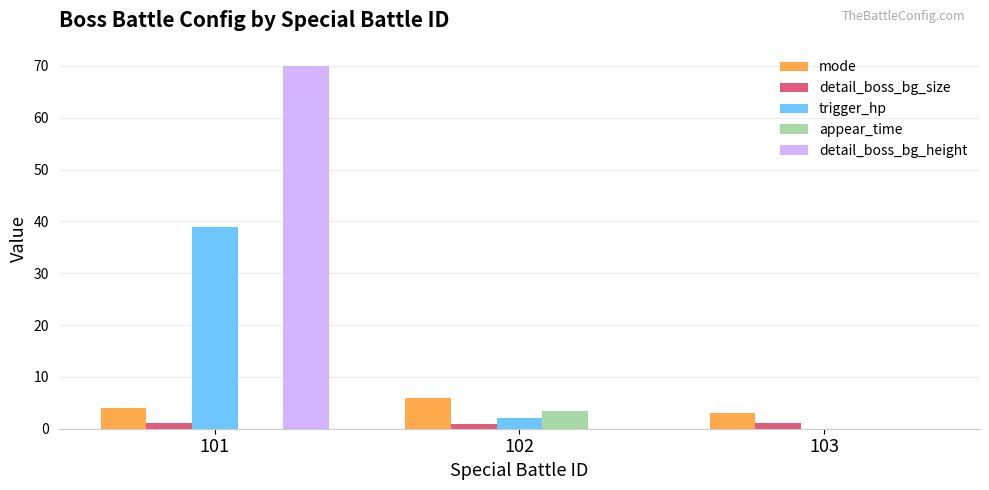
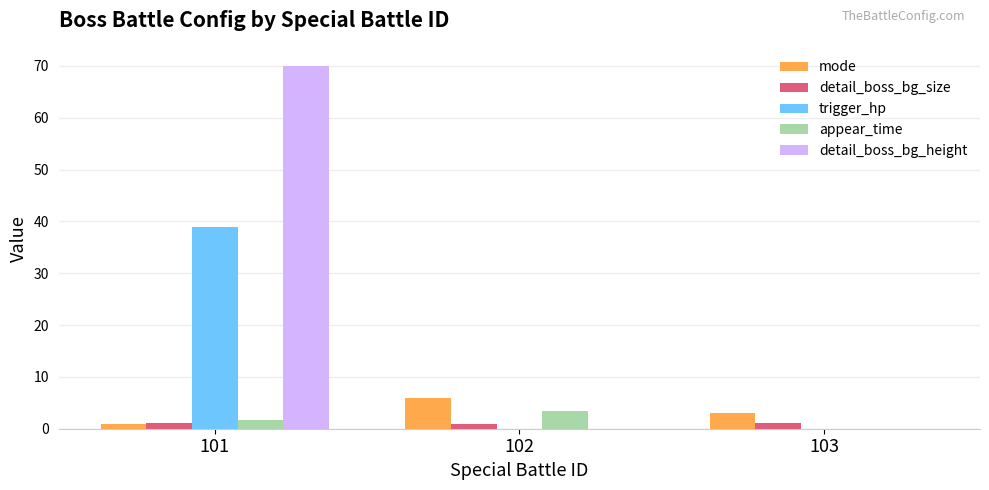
mode, 101: 4 -> 1
appear_time, 101: 0 -> 2
trigger_hp, 102: 2 -> 0
